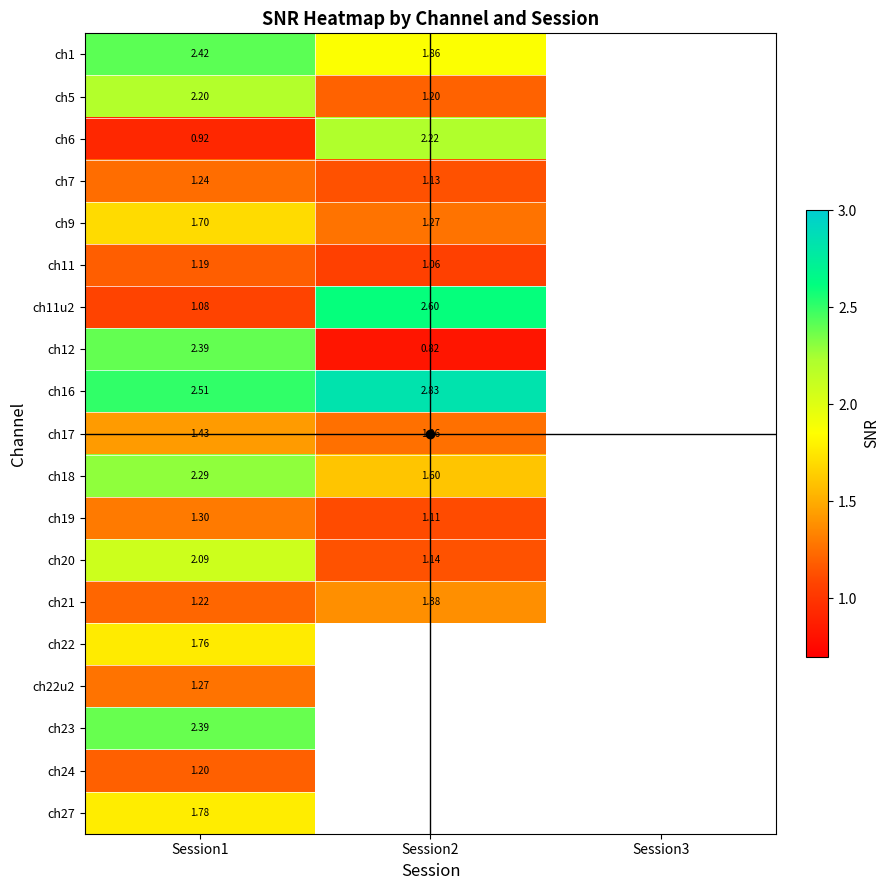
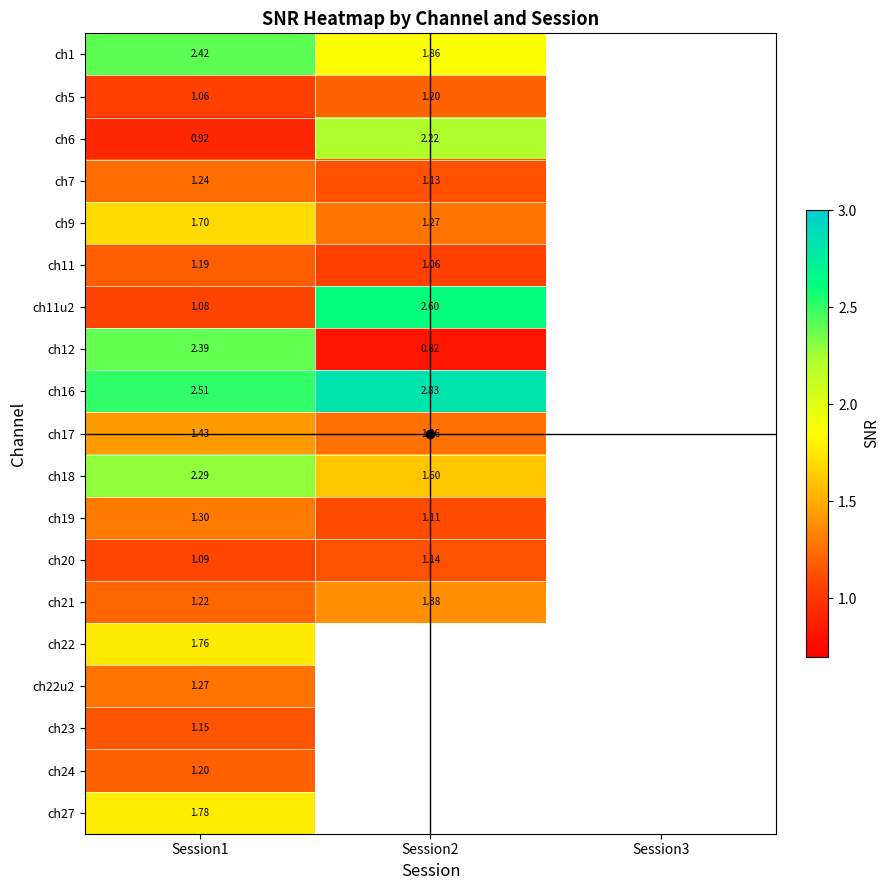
ch5, Session1: 2.20 -> 1.06
ch20, Session1: 2.09 -> 1.09
ch23, Session1: 2.39 -> 1.15
